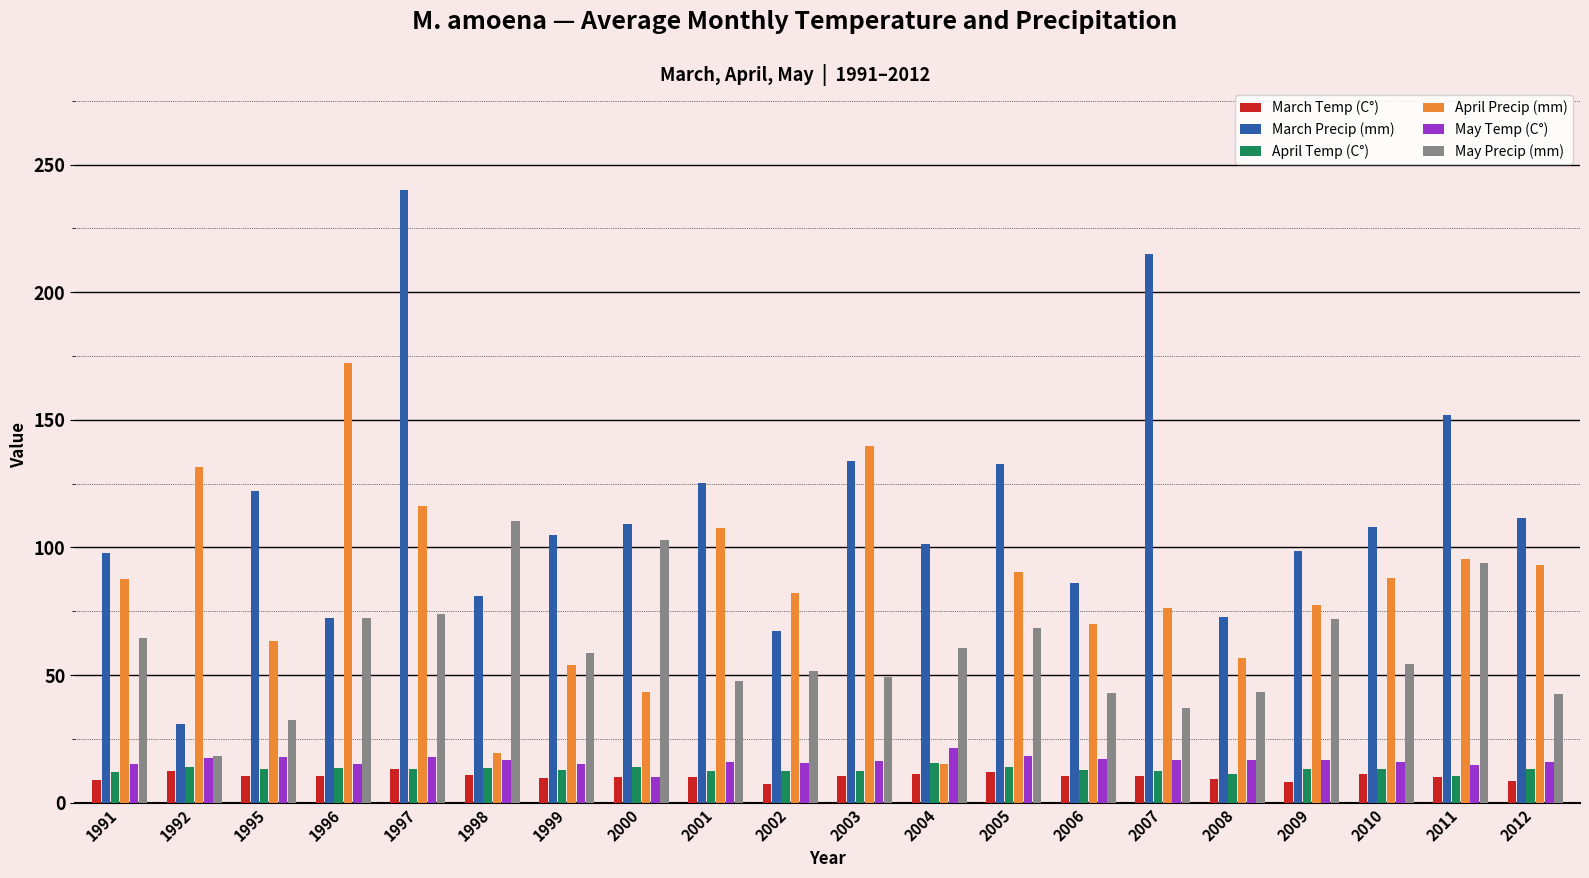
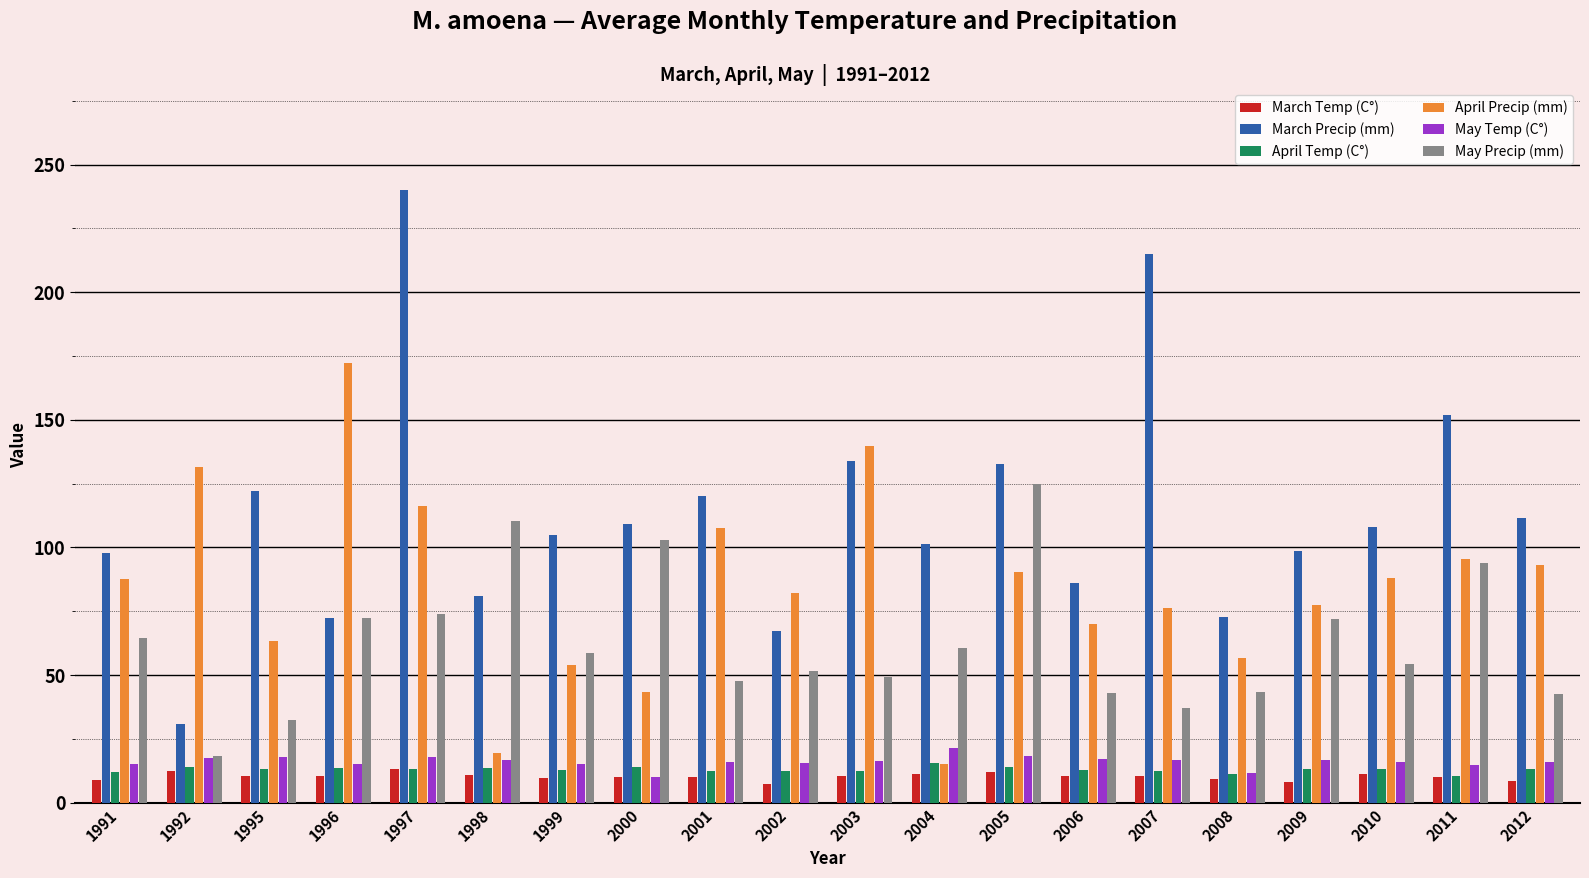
March Precip (mm), 2001: 125 -> 120
May Precip (mm), 2005: 69 -> 125
May Temp (C°), 2008: 17 -> 12
